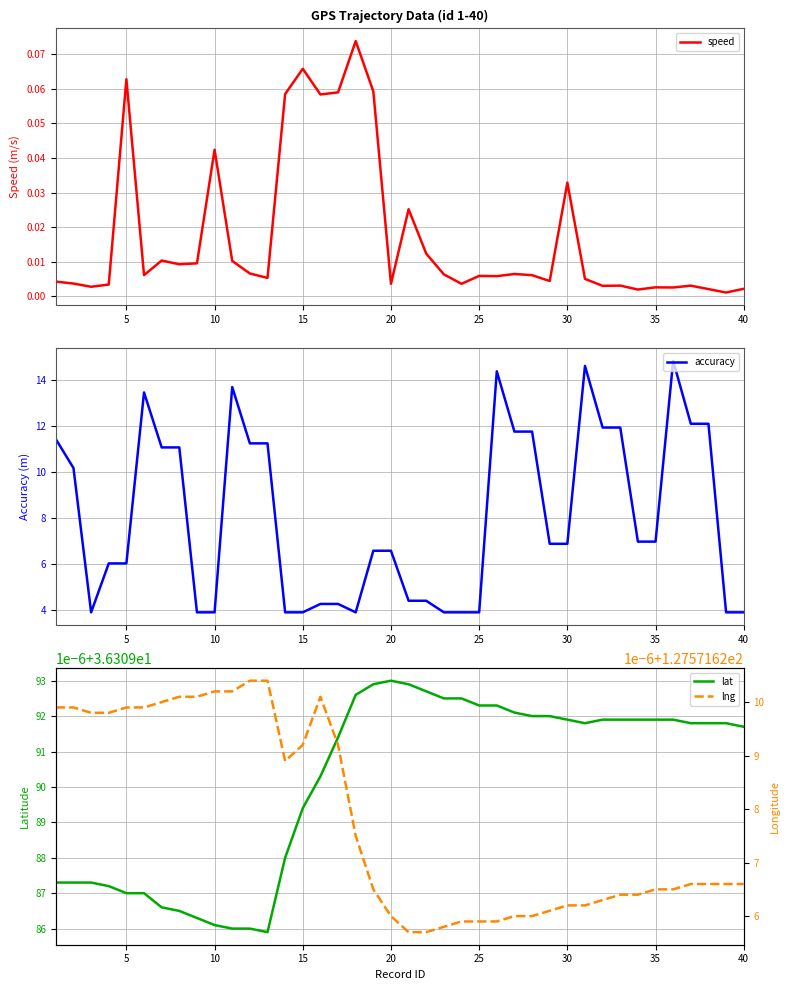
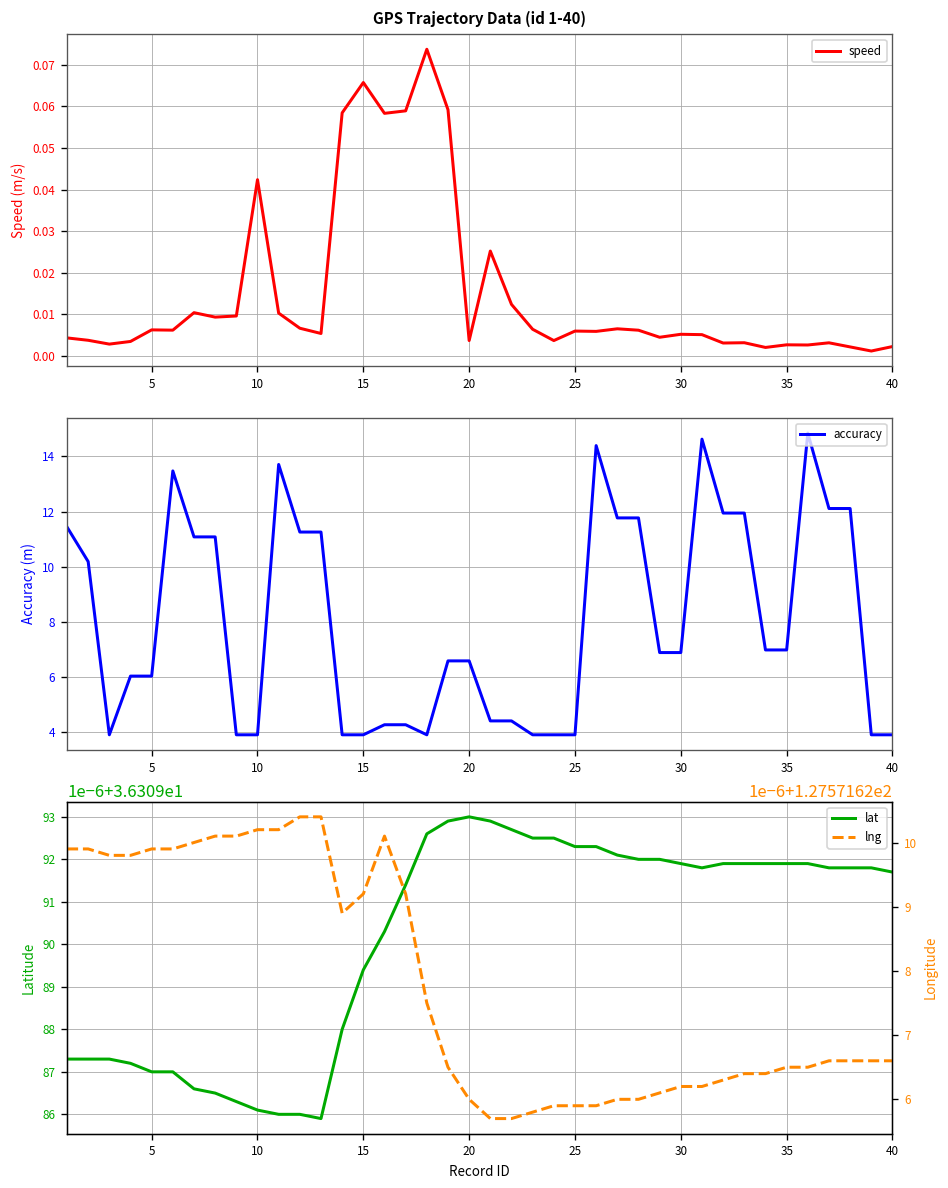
GPS Trajectory Data (id 1-40), 5: 0.063 -> 0.006
GPS Trajectory Data (id 1-40), 30: 0.033 -> 0.005
